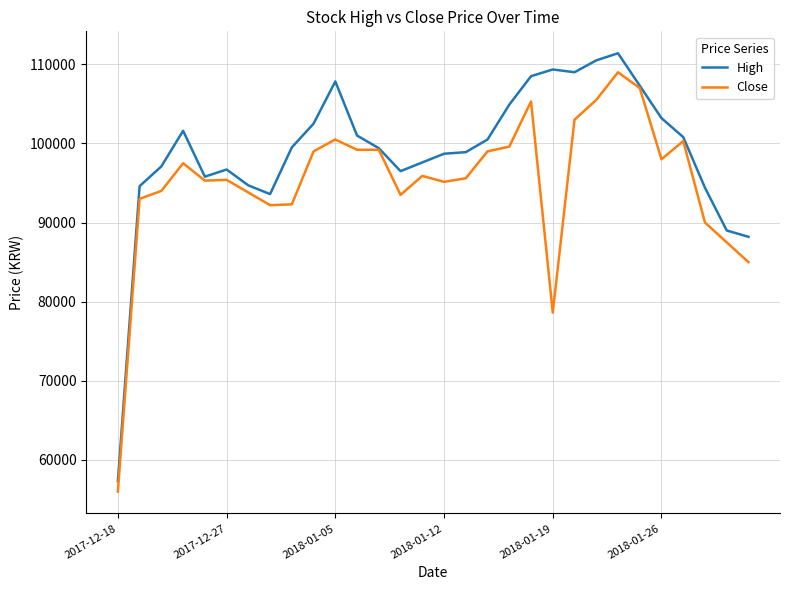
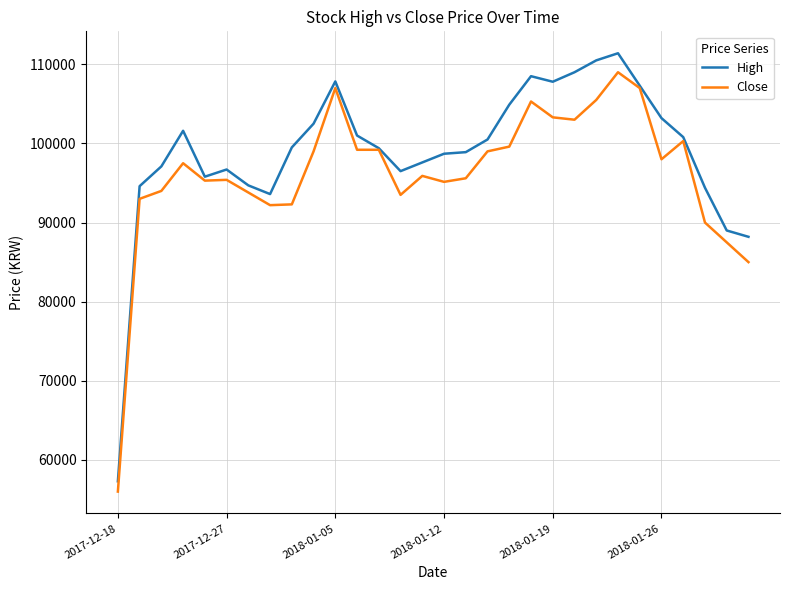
Close, 2018-01-05: 101000 -> 107000
High, 2018-01-19: 109000 -> 108000
Close, 2018-01-19: 79000 -> 103000
